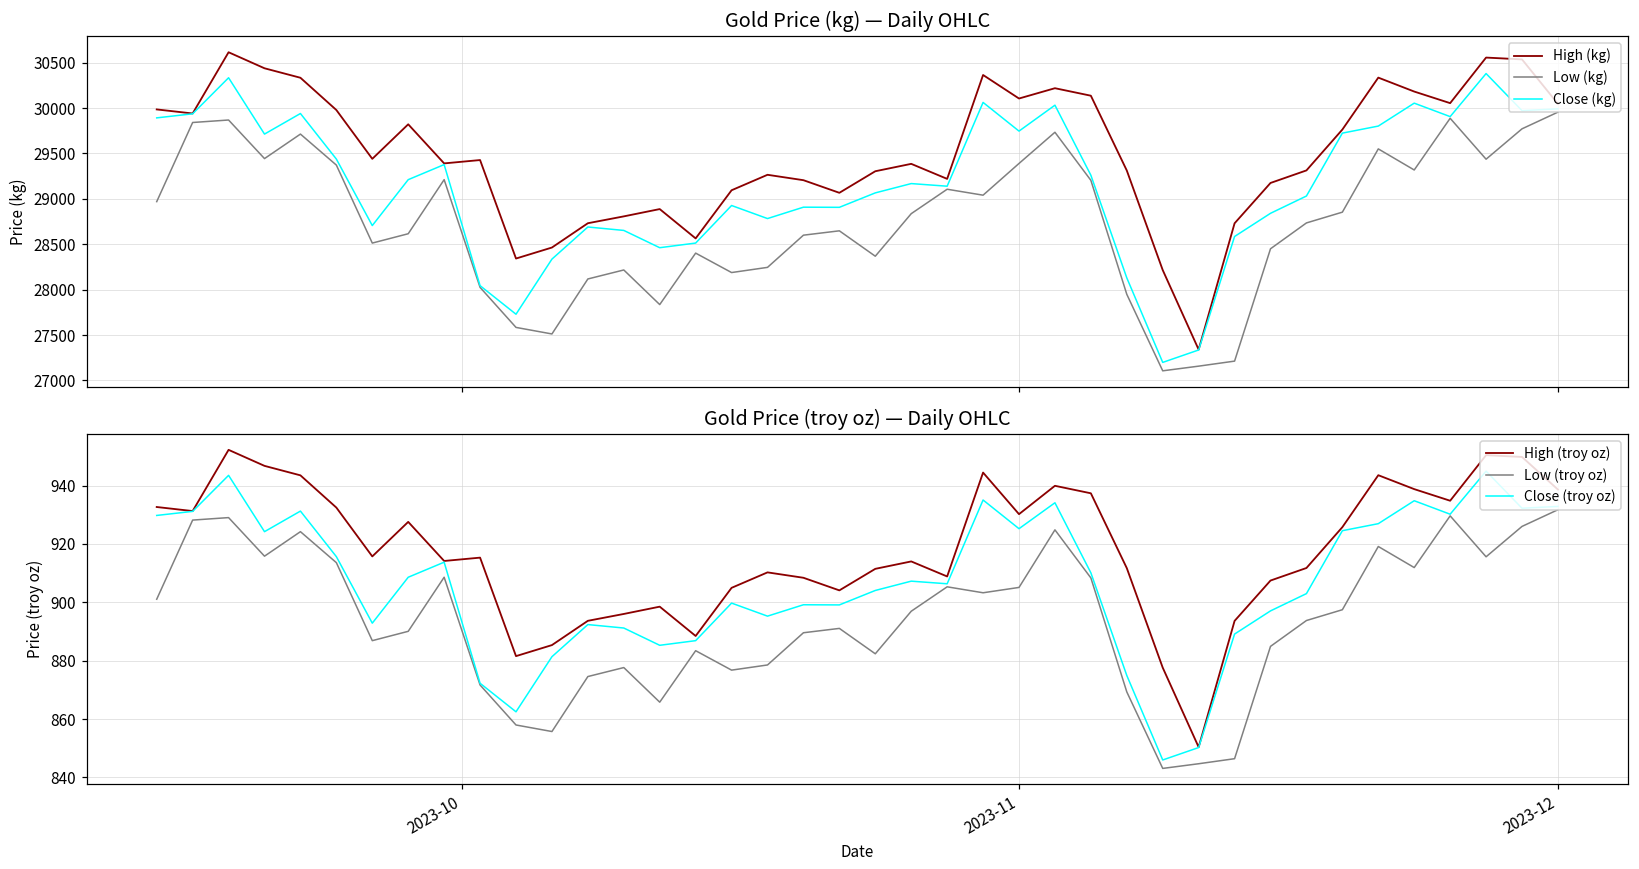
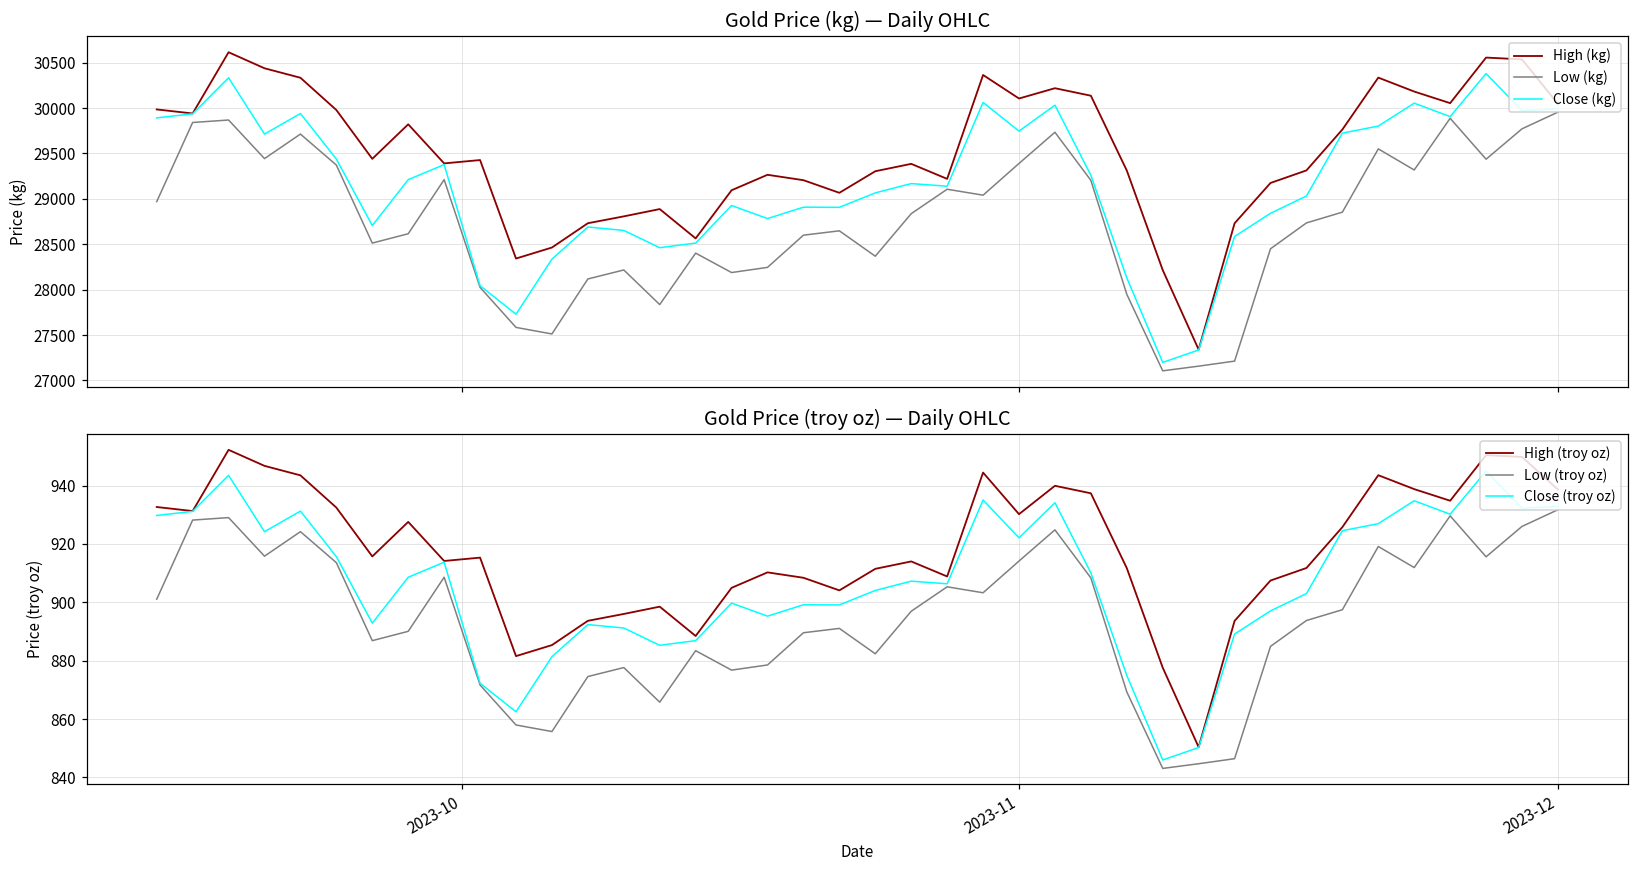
Gold Price (troy oz) — Daily OHLC, Low (troy oz), 2023-11: 905 -> 914
Gold Price (troy oz) — Daily OHLC, Close (troy oz), 2023-11: 925 -> 922
